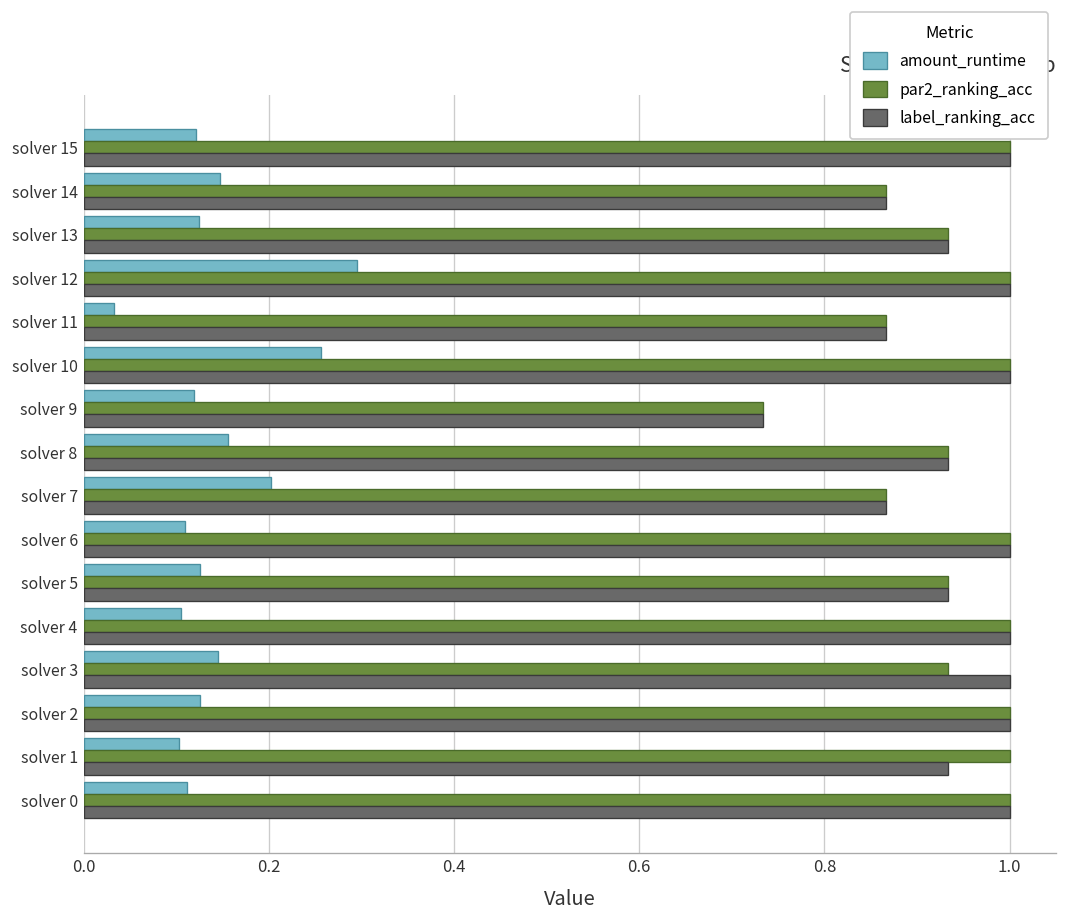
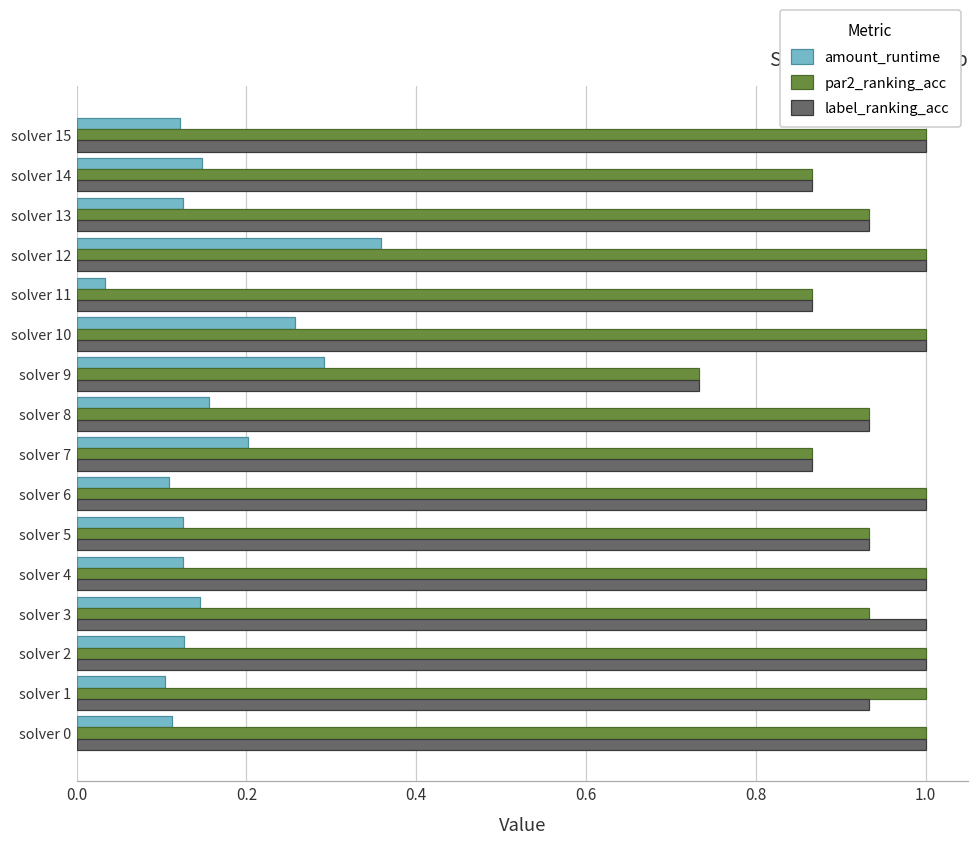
amount_runtime, solver 12: 0.29 -> 0.36
amount_runtime, solver 9: 0.12 -> 0.29
amount_runtime, solver 4: 0.11 -> 0.13
